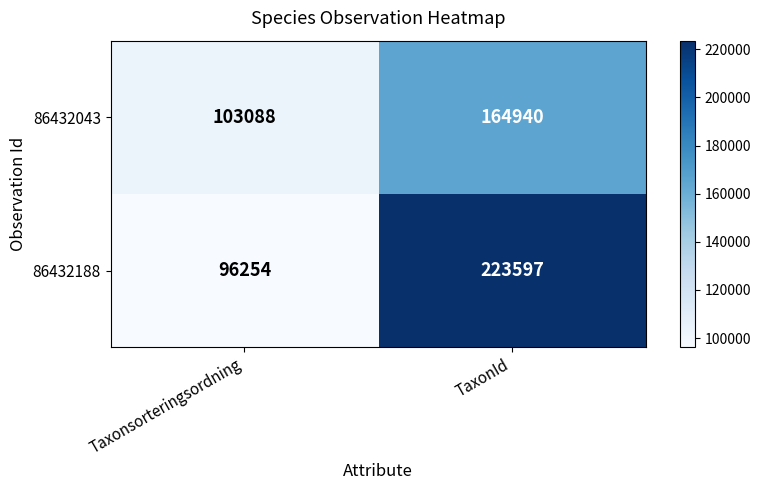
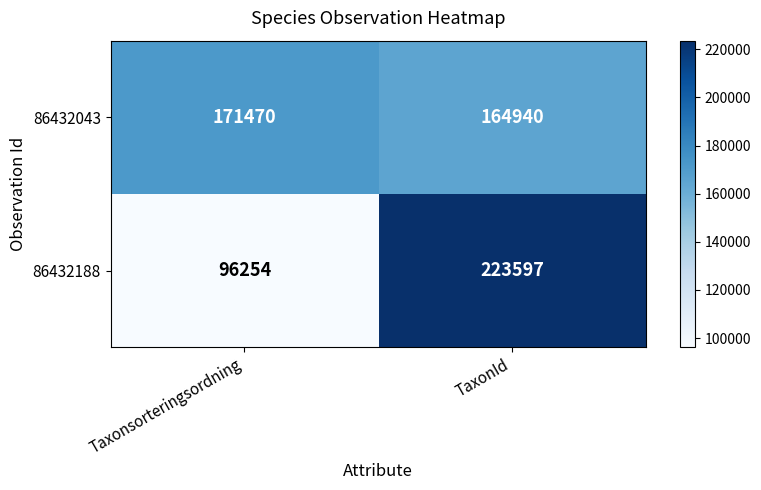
86432043, Taxonsorteringsordning: 103088 -> 171470
